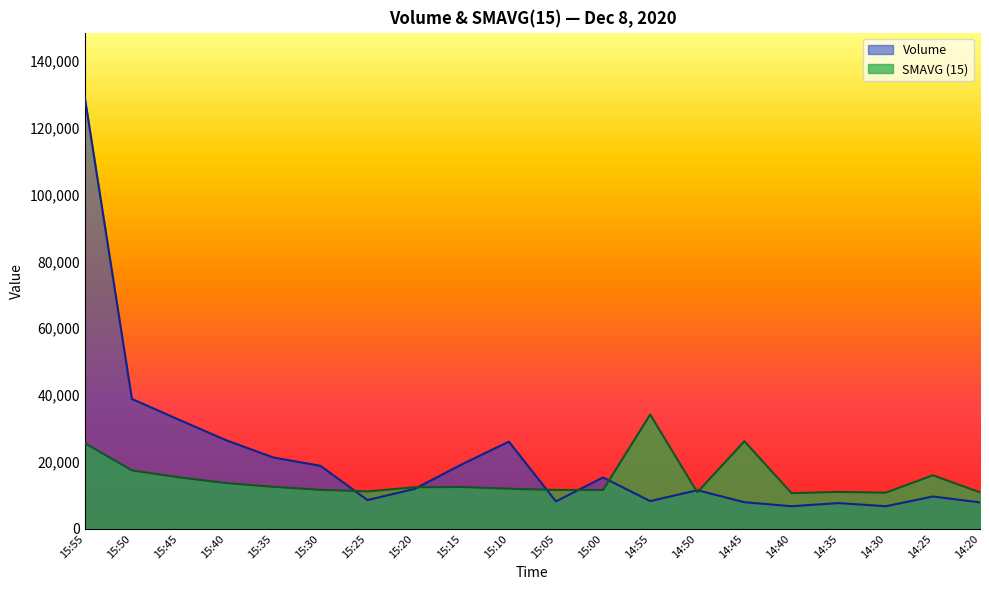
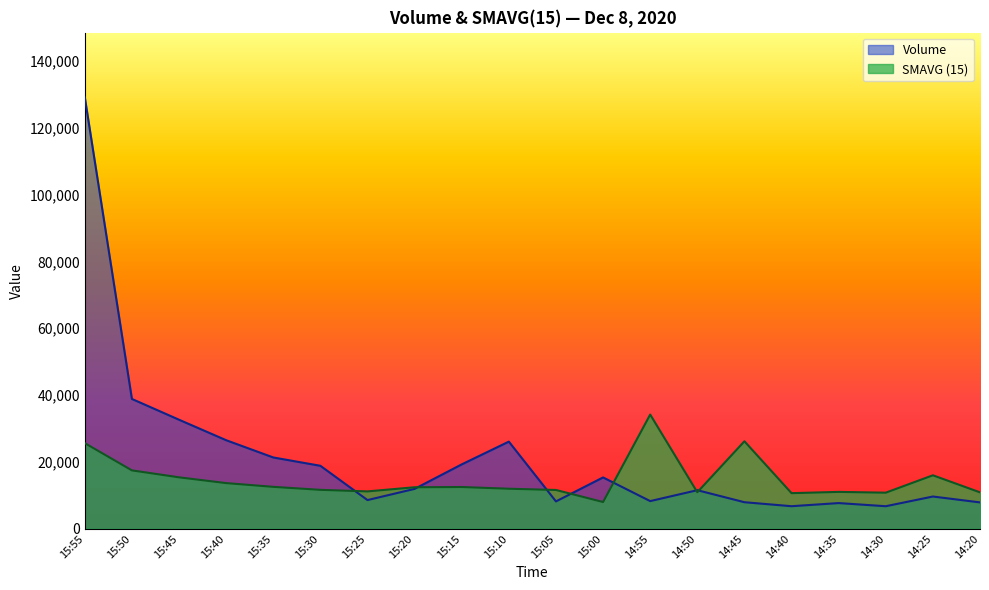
SMAVG (15), 15:00: 12,000 -> 8,000
